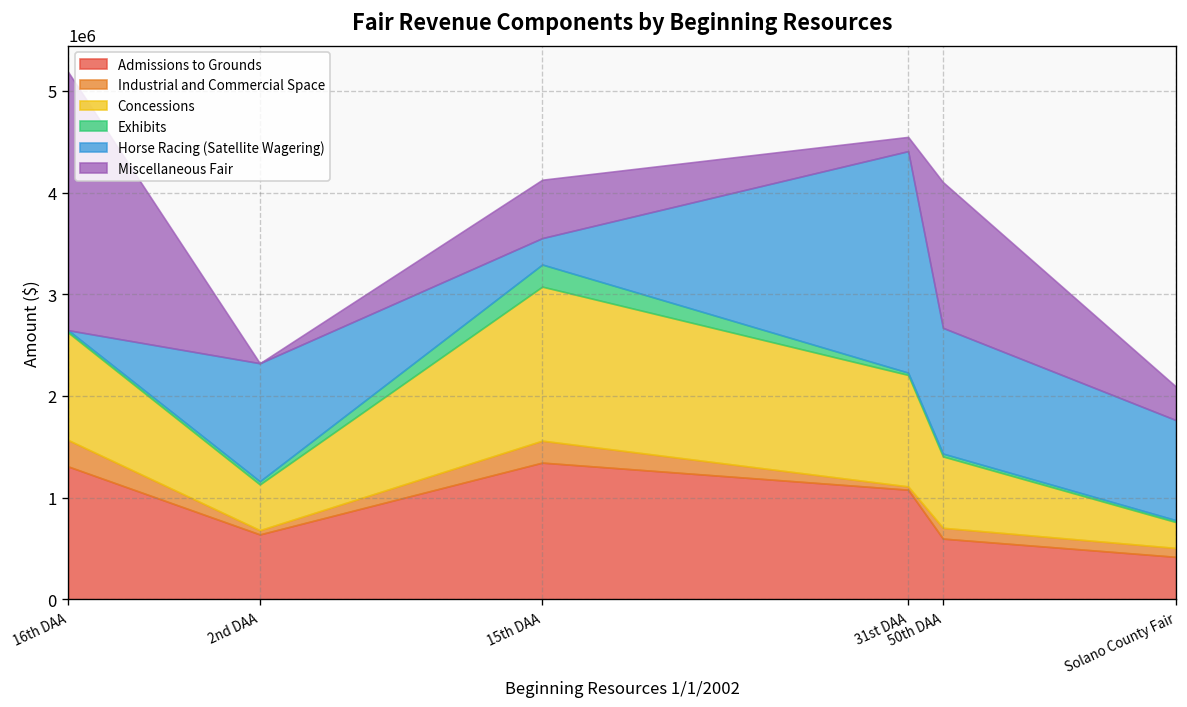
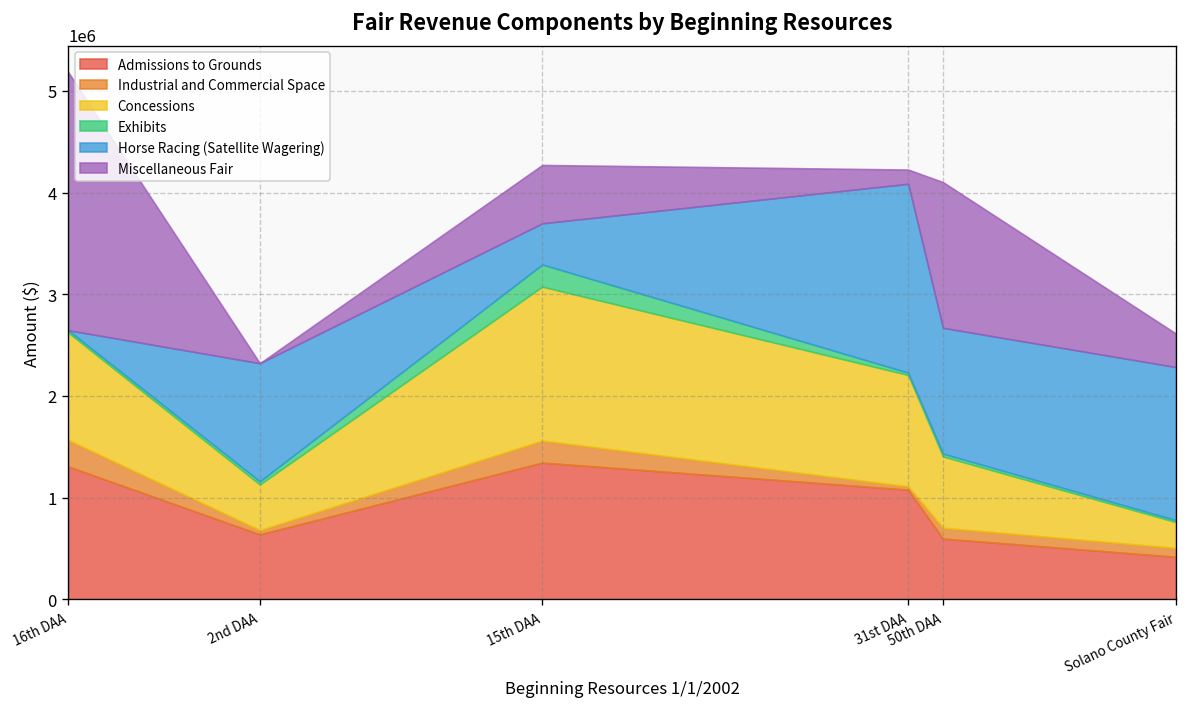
Horse Racing (Satellite Wagering), 15th DAA: 300000 -> 400000
Horse Racing (Satellite Wagering), 31st DAA: 2200000 -> 1900000
Horse Racing (Satellite Wagering), Solano County Fair: 1000000 -> 1500000
